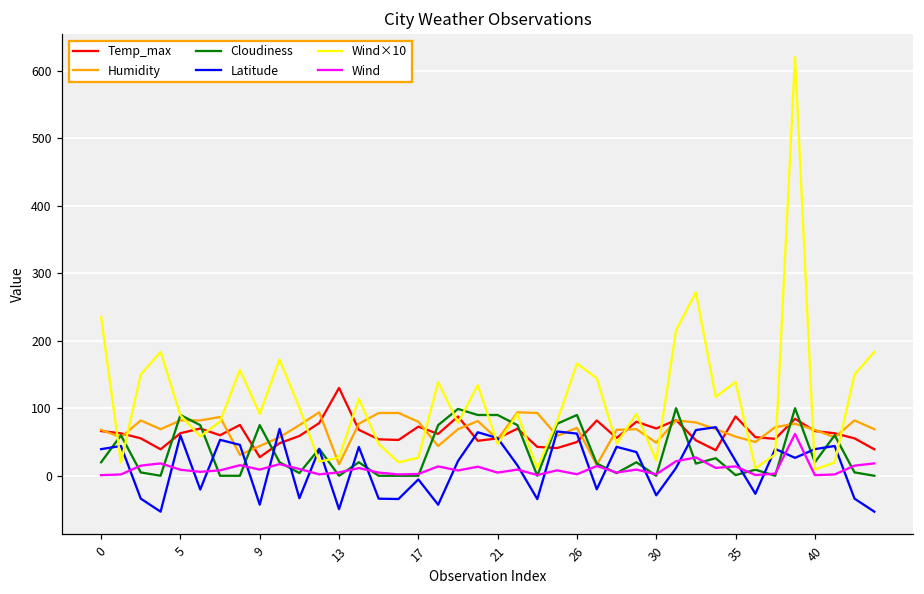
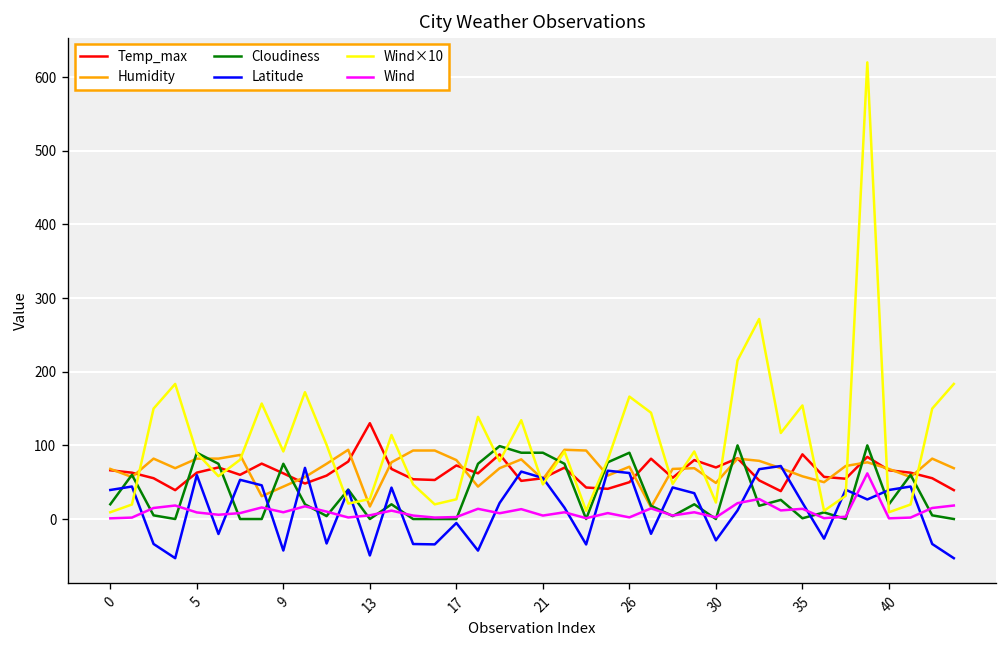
Wind×10, 0: 240 -> 10
Temp_max, 9: 30 -> 60
Wind×10, 35: 140 -> 150
